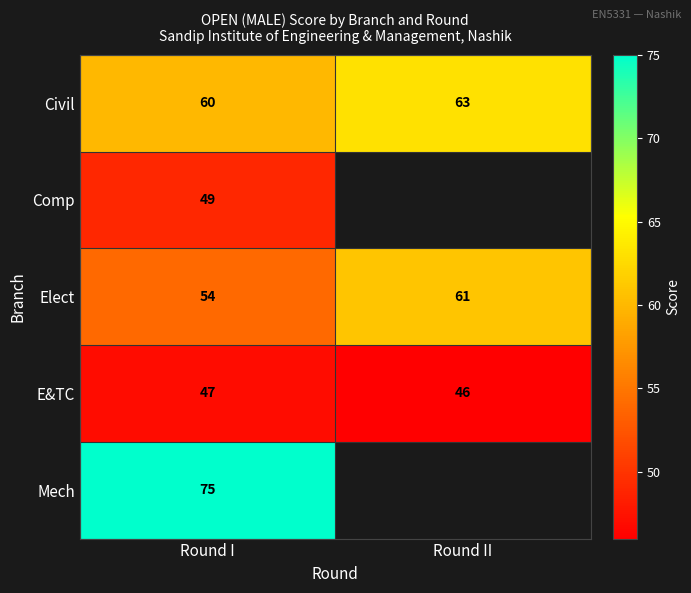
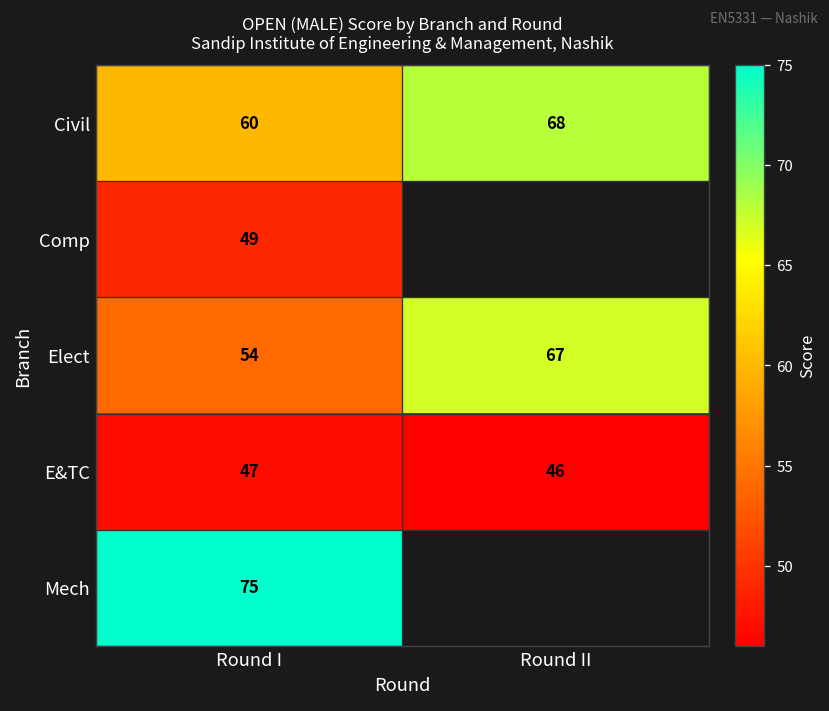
Civil, Round II: 63 -> 68
Elect, Round II: 61 -> 67
